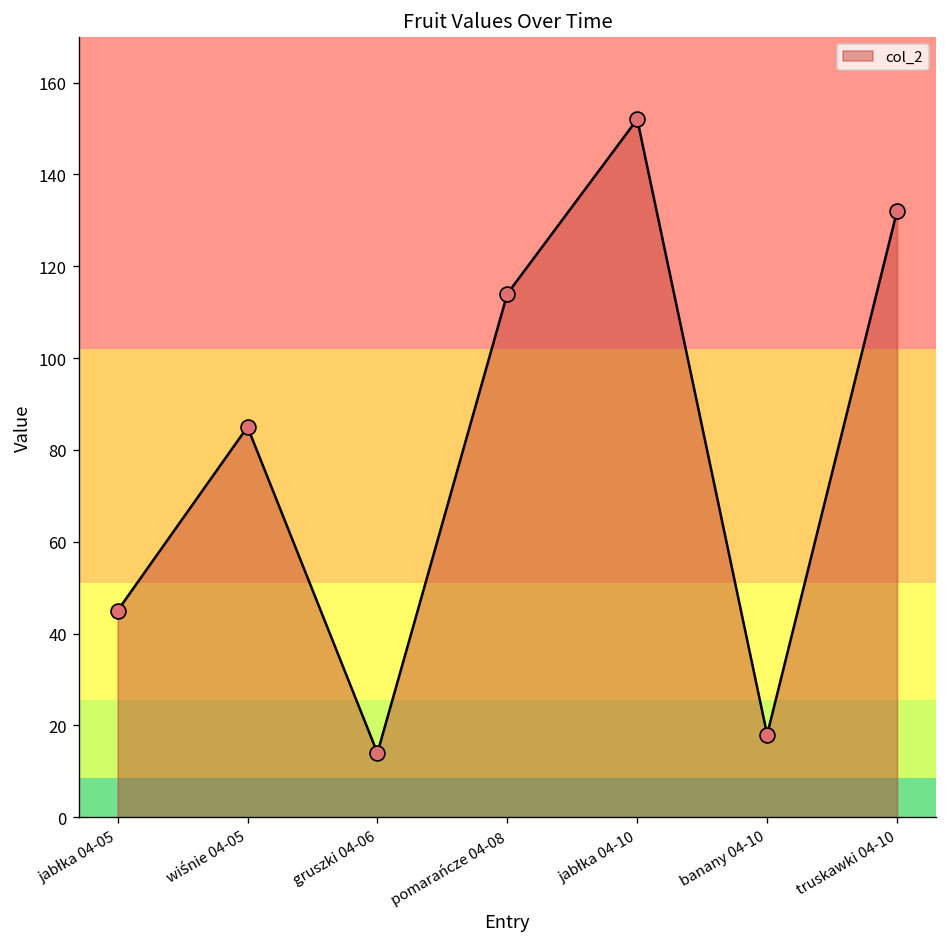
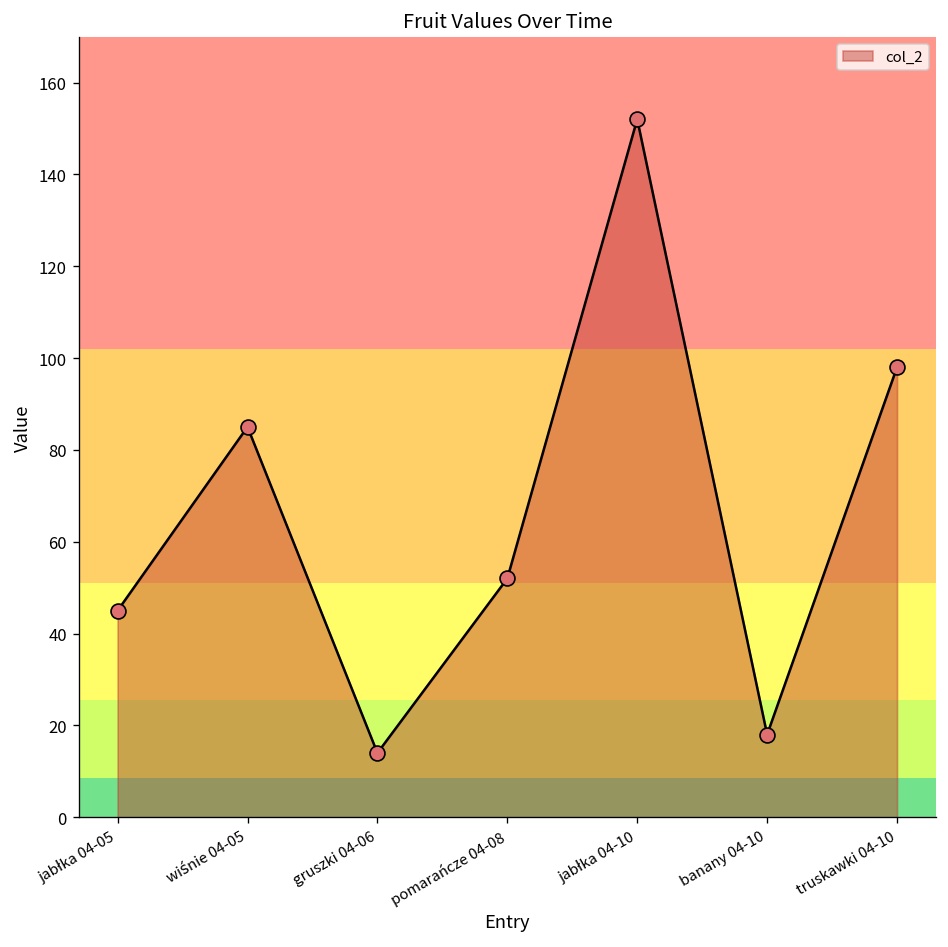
pomarańcze 04-08: 114 -> 52
truskawki 04-10: 132 -> 98
